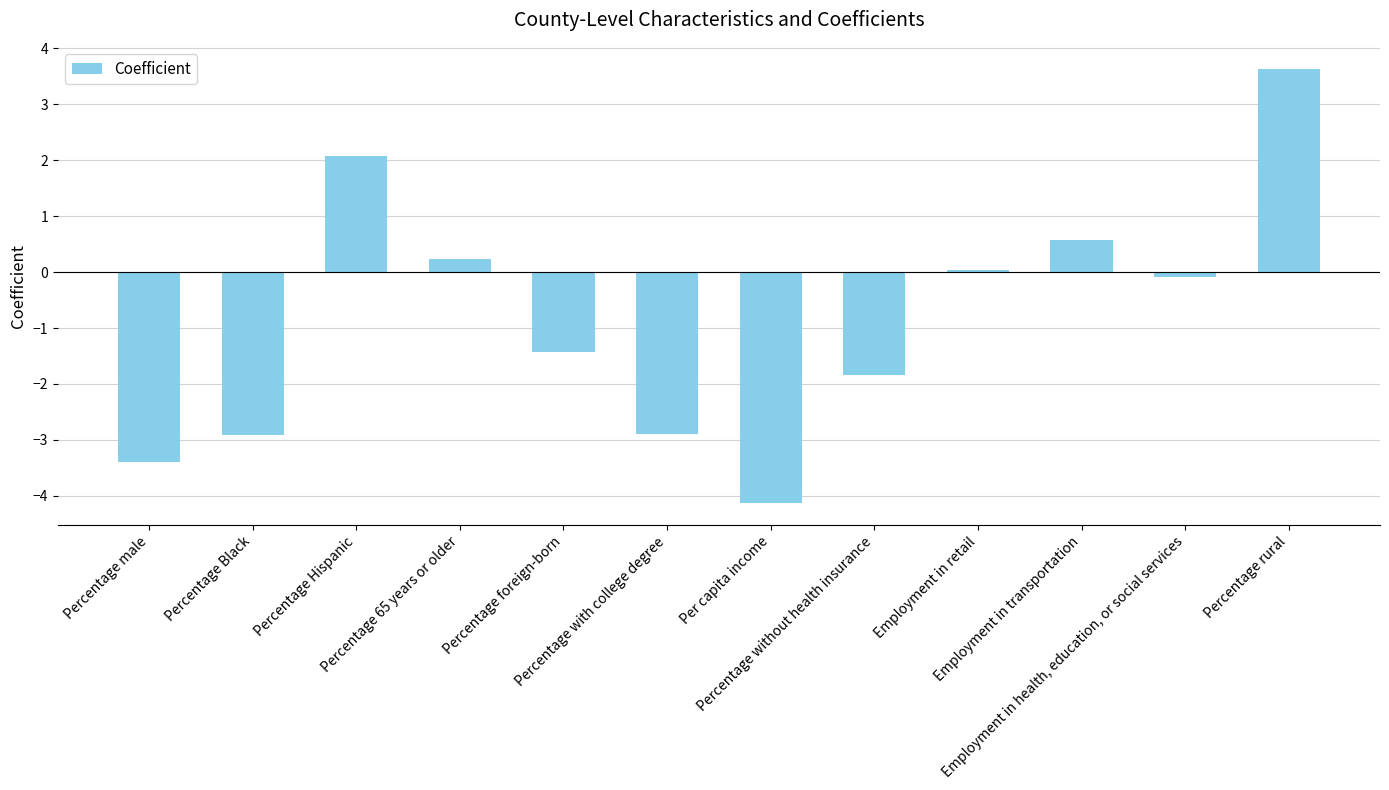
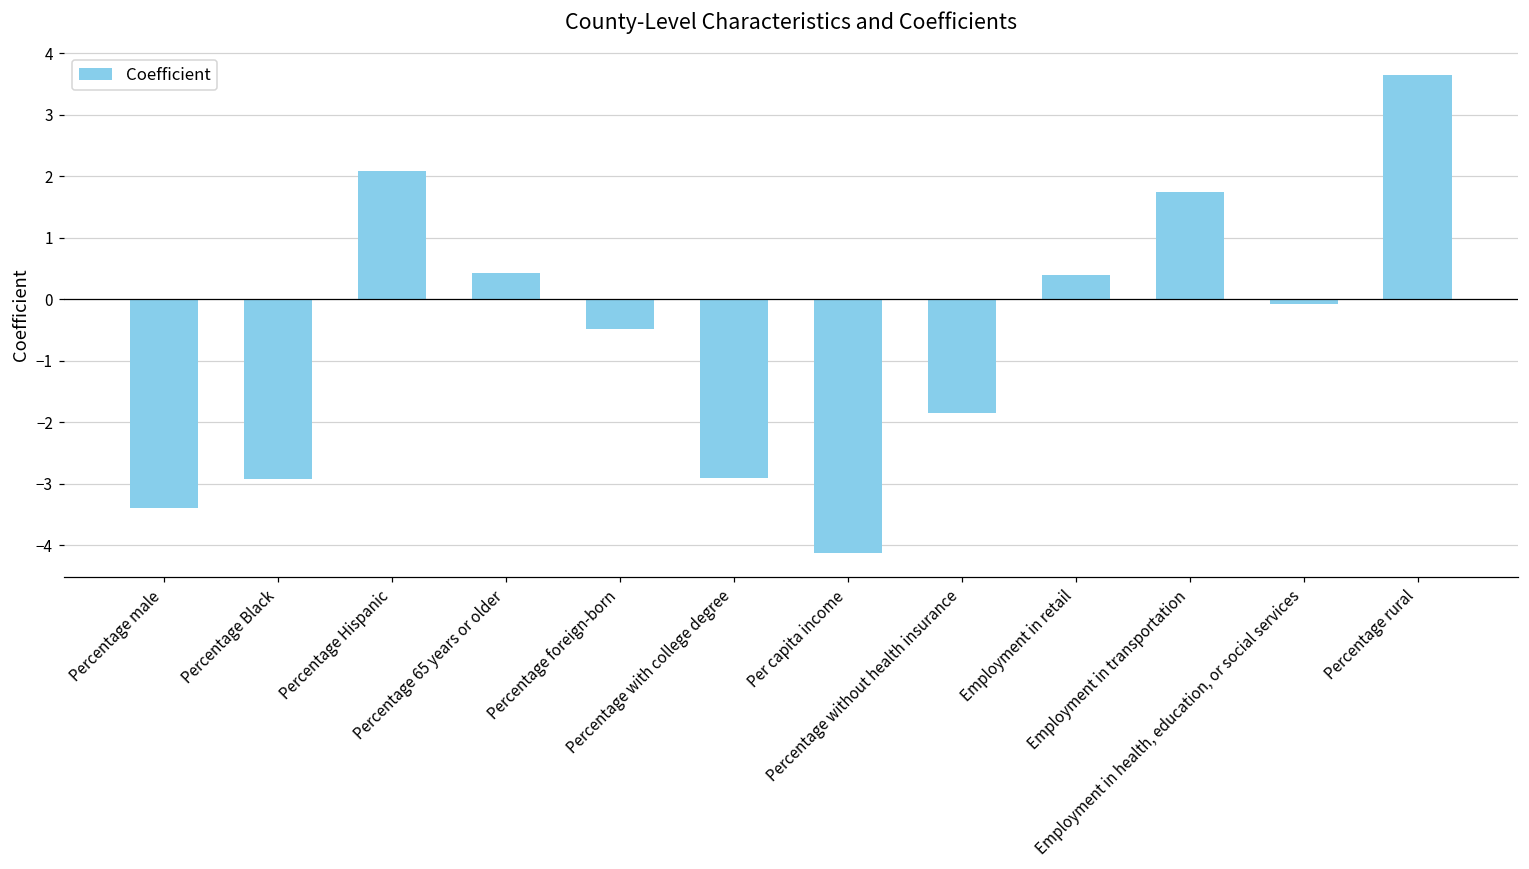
Percentage 65 years or older: 0.2 -> 0.4
Percentage foreign-born: -1.4 -> -0.5
Employment in retail: 0.0 -> 0.4
Employment in transportation: 0.6 -> 1.8
